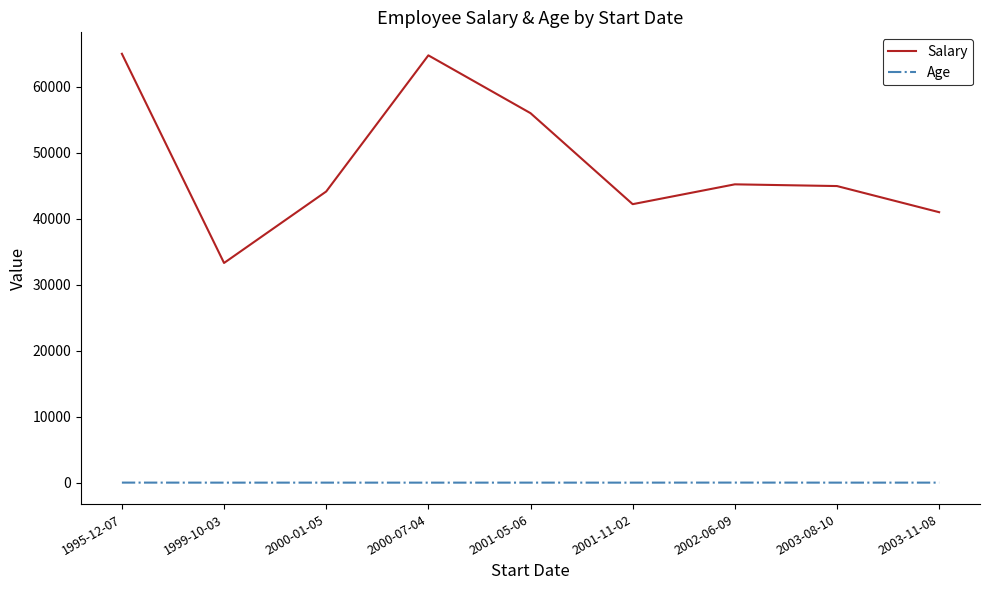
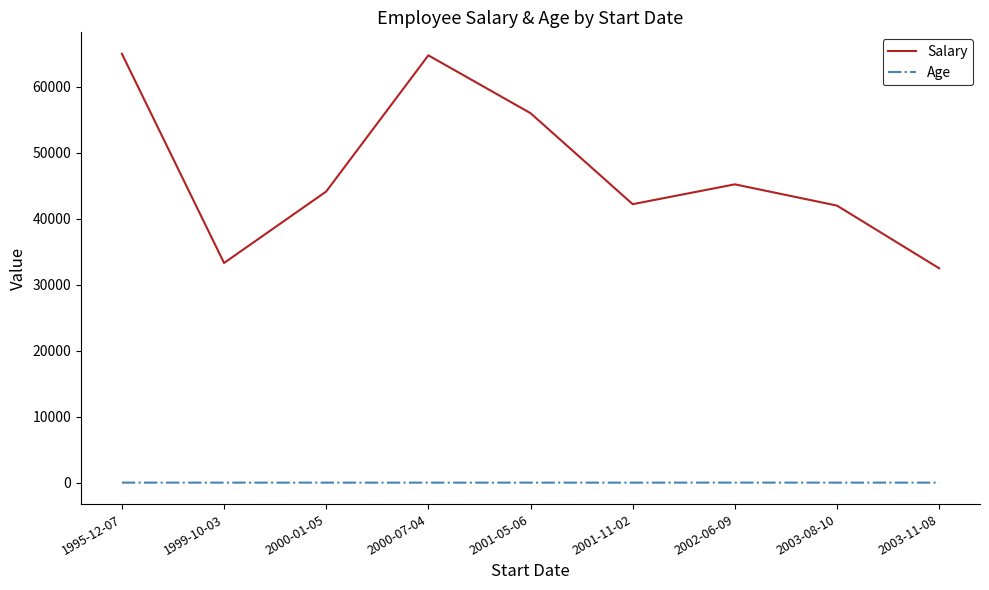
Salary, 2003-08-10: 45000 -> 42000
Salary, 2003-11-08: 41000 -> 33000
